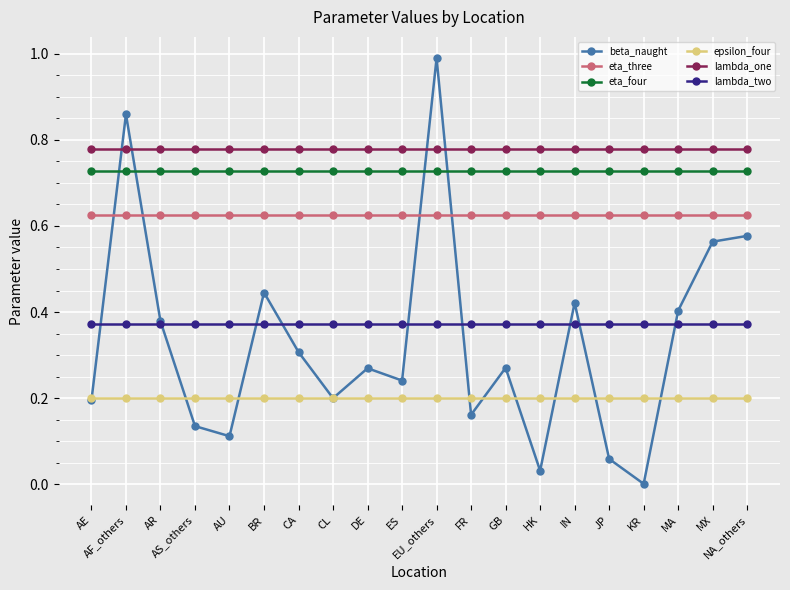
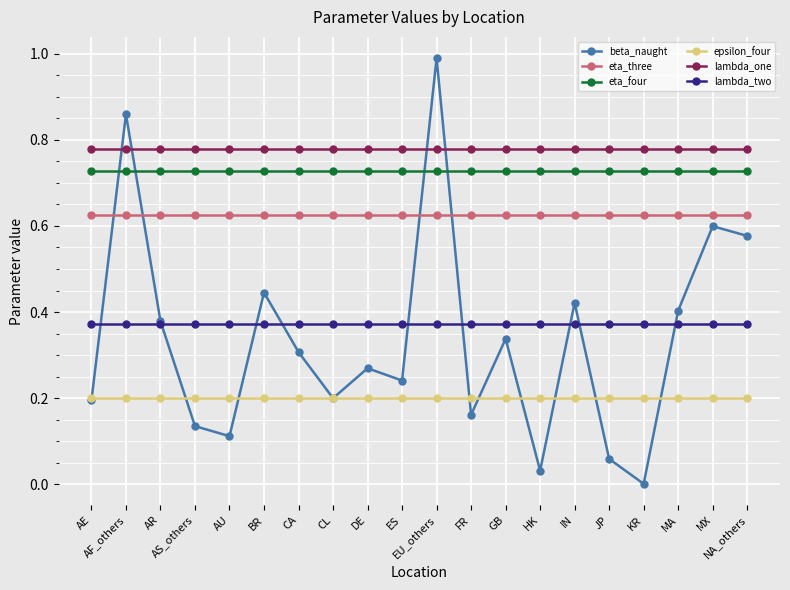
beta_naught, GB: 0.27 -> 0.34
beta_naught, MX: 0.56 -> 0.60
